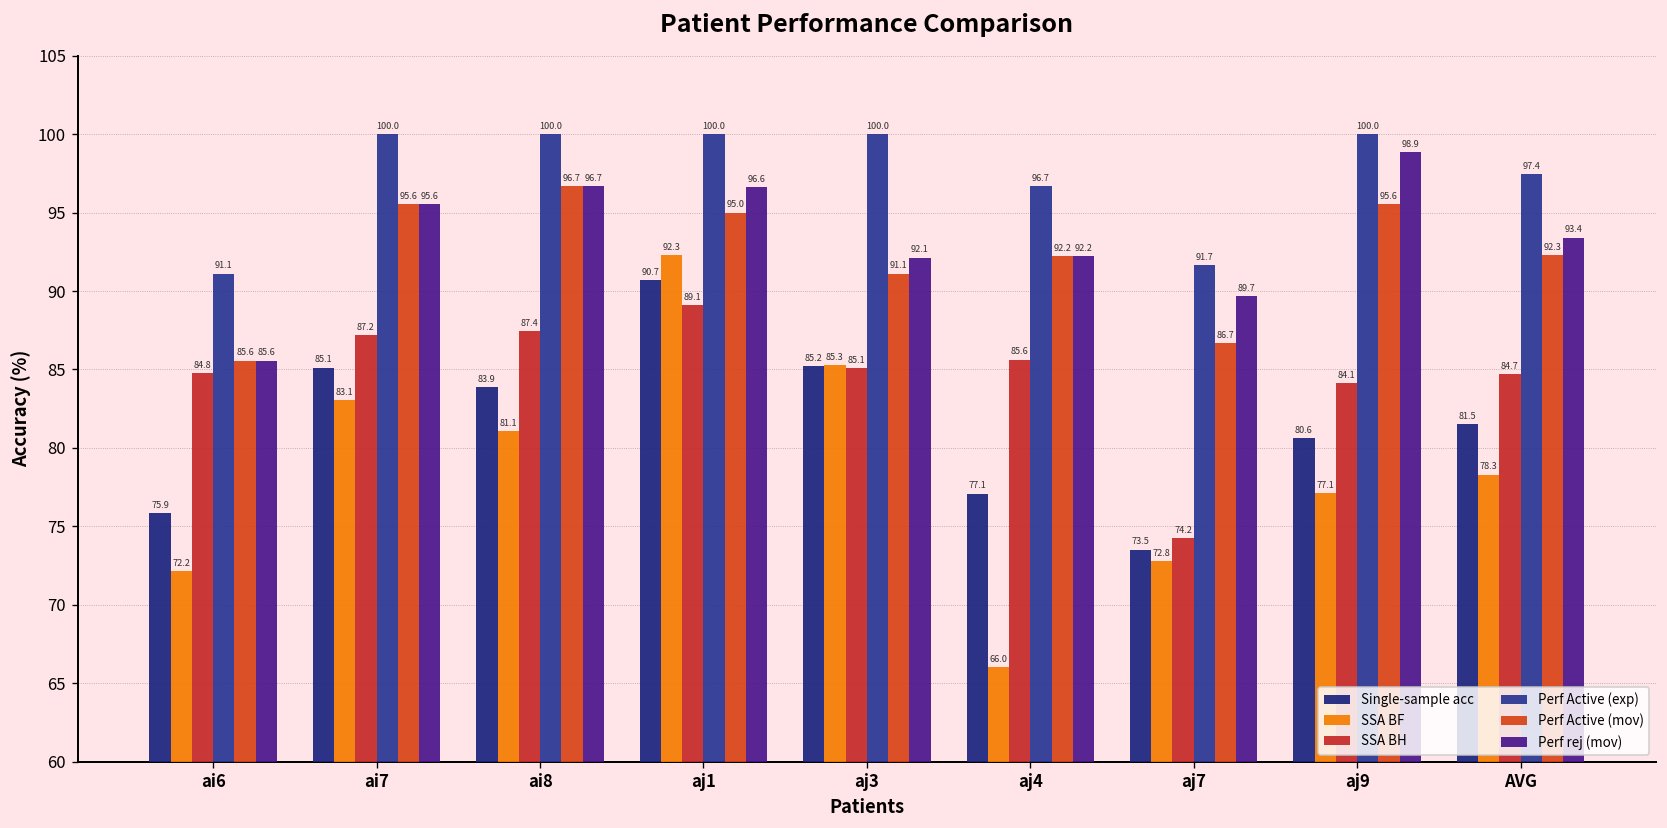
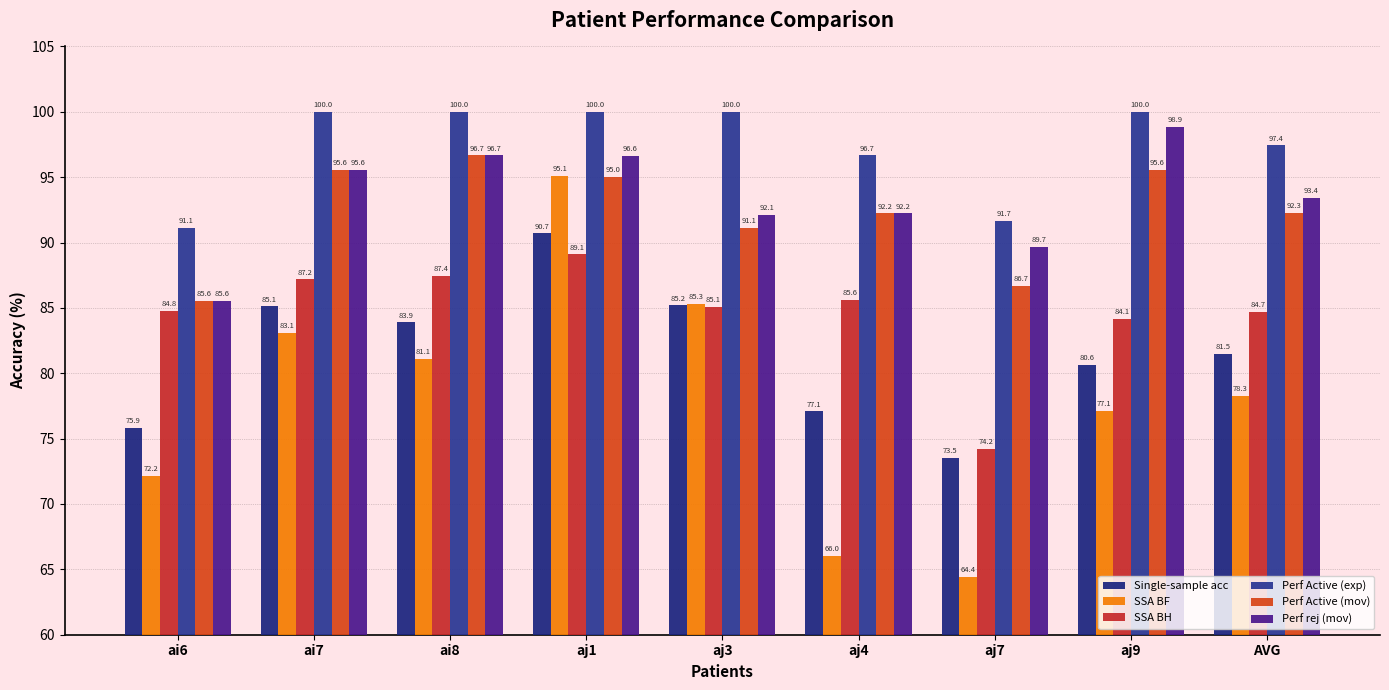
SSA BF, aj1: 92.3 -> 95.1
SSA BF, aj7: 72.8 -> 64.4
